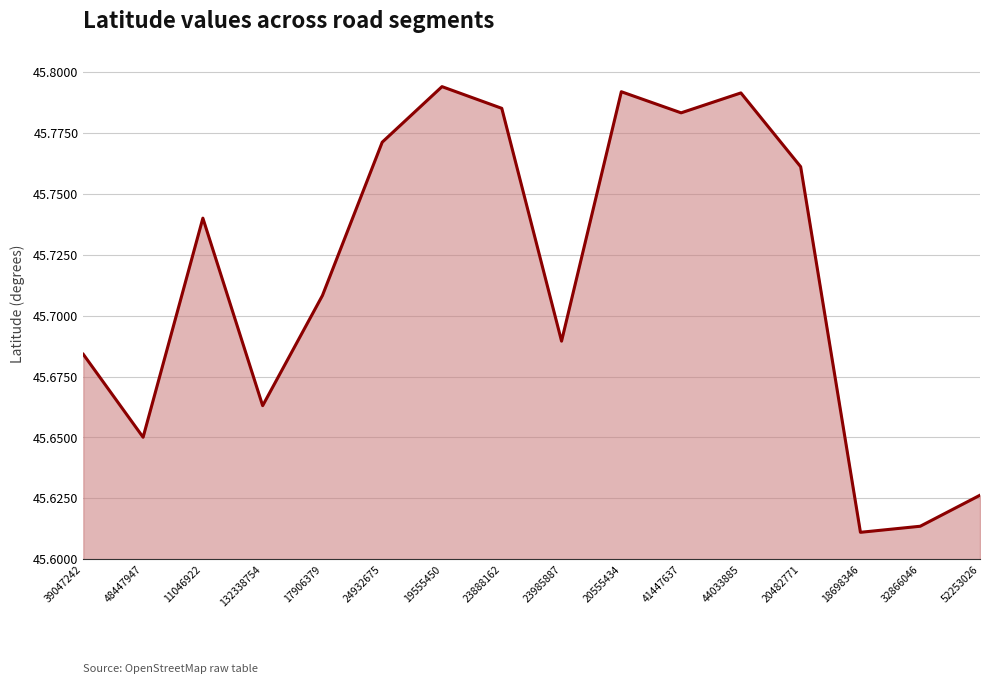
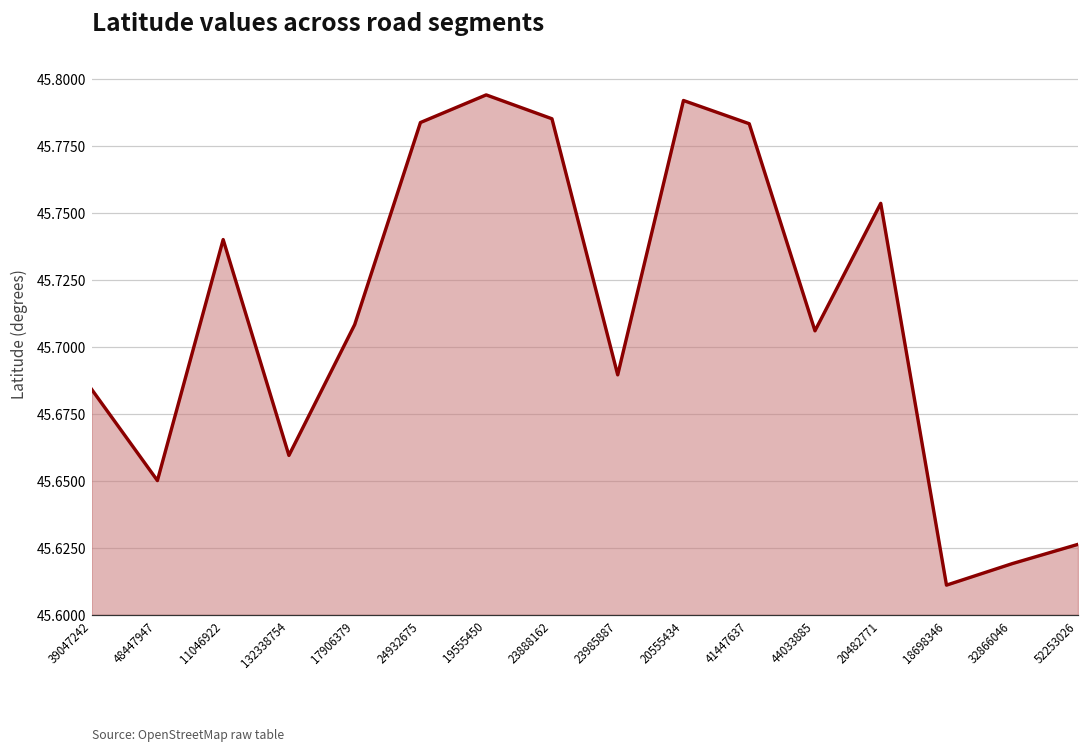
132338754: 45.663 -> 45.659
24932675: 45.771 -> 45.784
44033885: 45.791 -> 45.706
20482771: 45.761 -> 45.753
32866046: 45.614 -> 45.619
